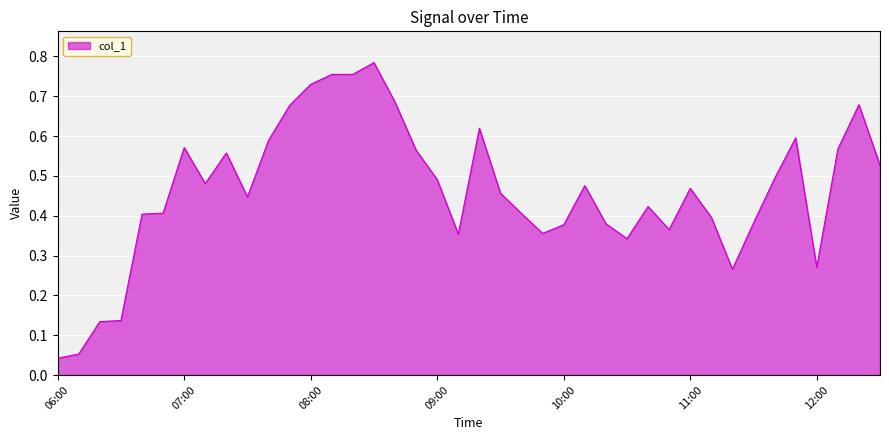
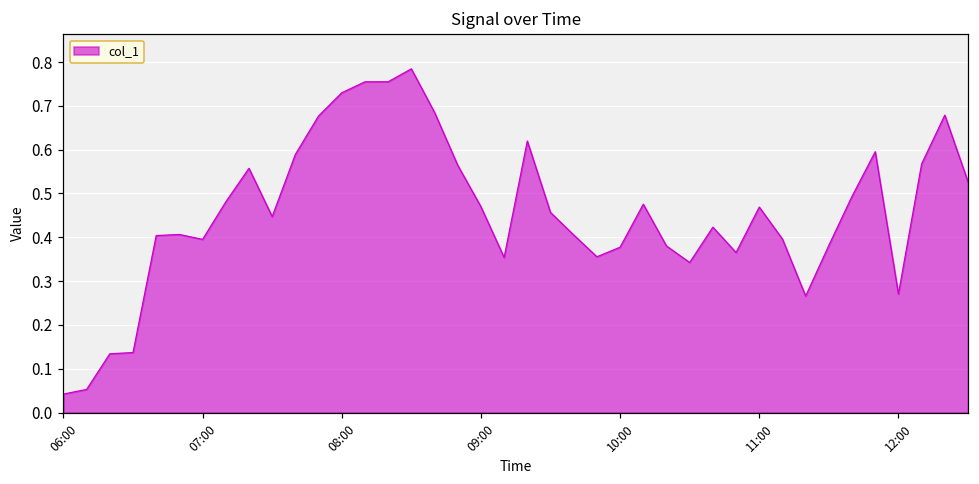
07:00: 0.57 -> 0.40
09:00: 0.49 -> 0.47
